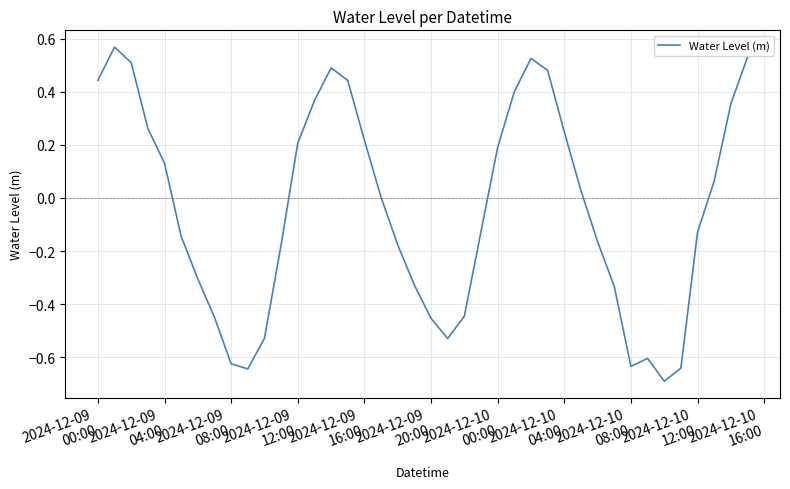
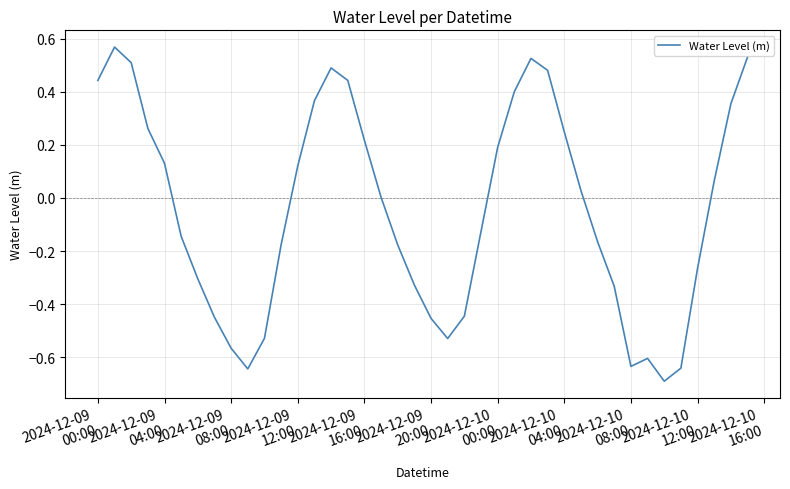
2024-12-09 08:00: -0.62 -> -0.57
2024-12-09 12:00: 0.21 -> 0.12
2024-12-10 12:00: -0.13 -> -0.26
